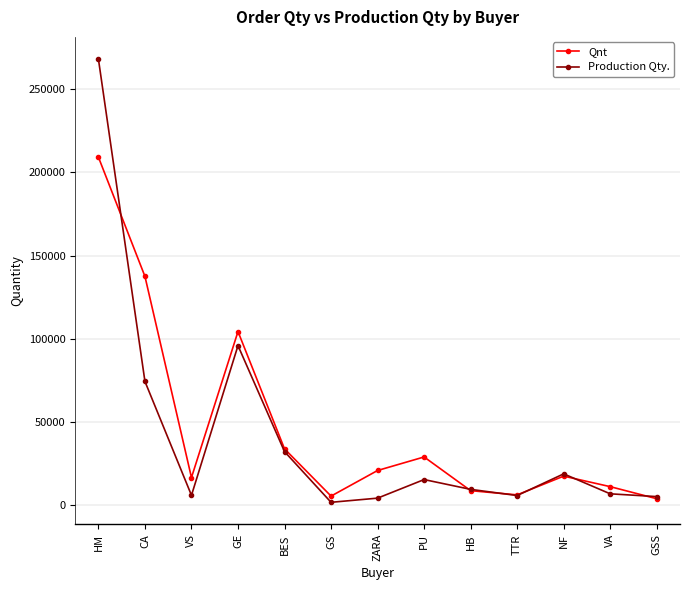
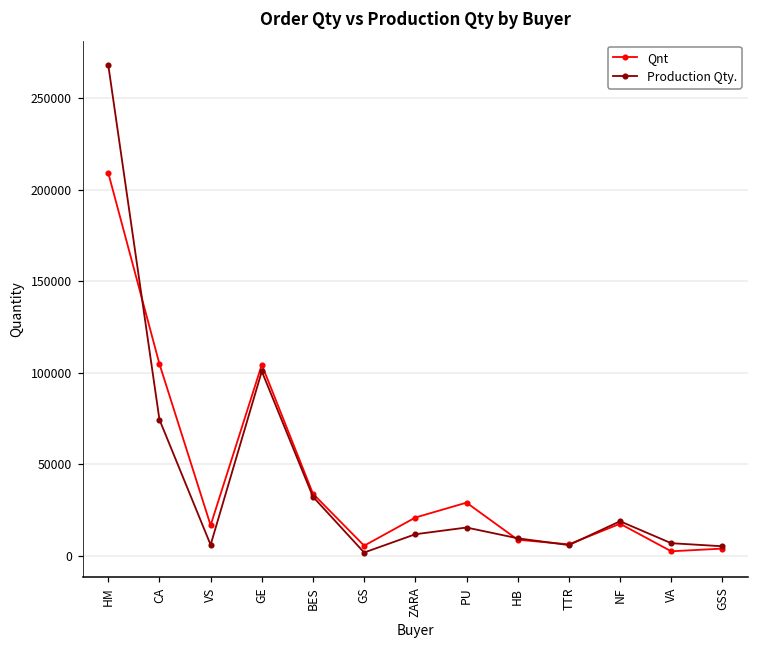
Qnt, CA: 138000 -> 105000
Production Qty., GE: 96000 -> 101000
Production Qty., ZARA: 4000 -> 12000
Qnt, VA: 11000 -> 3000
